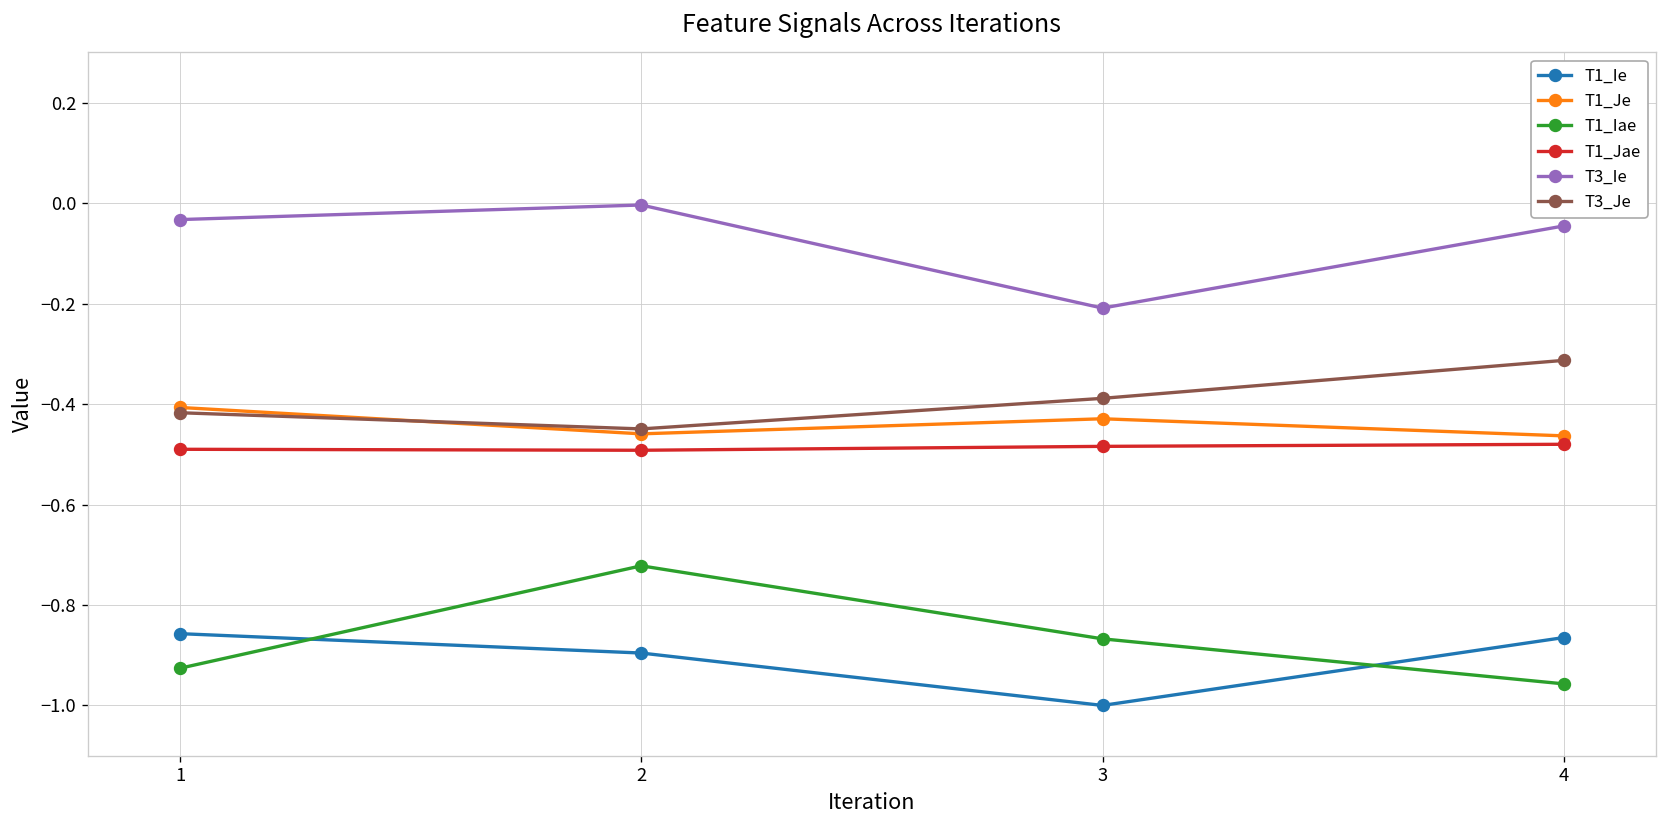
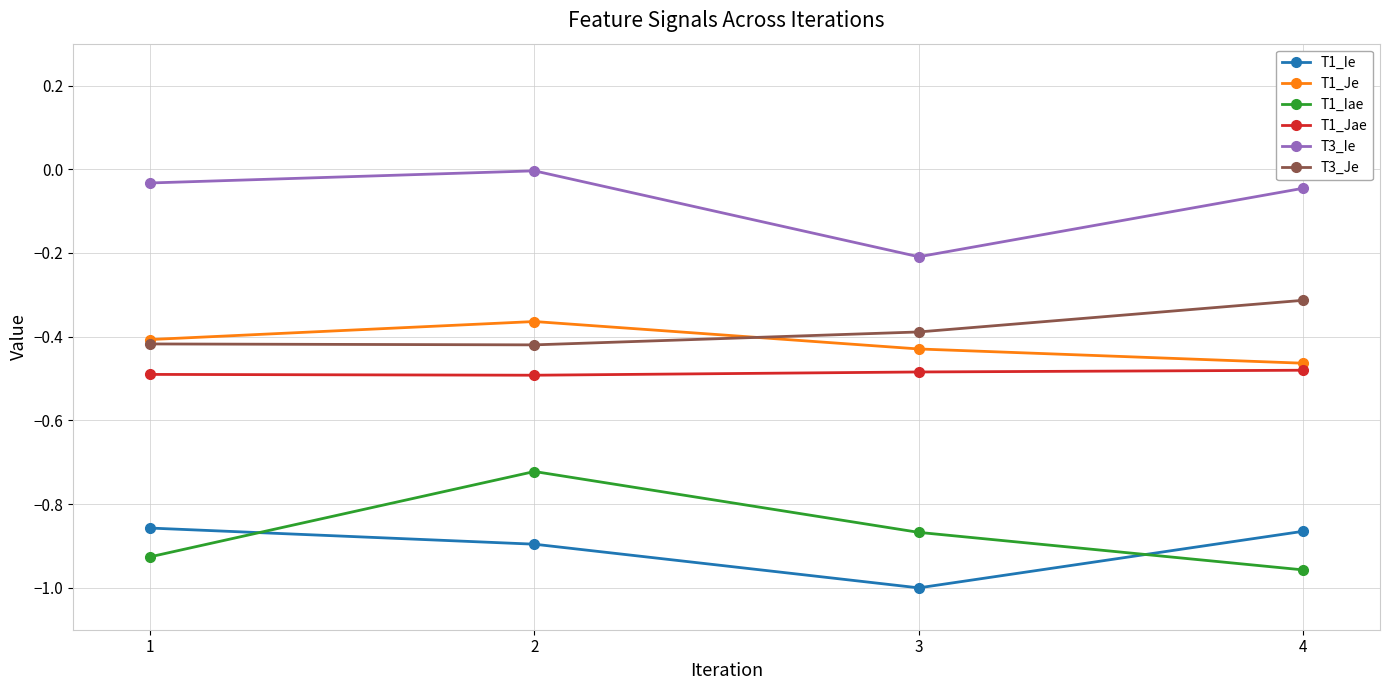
T1_Je, 2: -0.46 -> -0.36
T3_Je, 2: -0.45 -> -0.42
